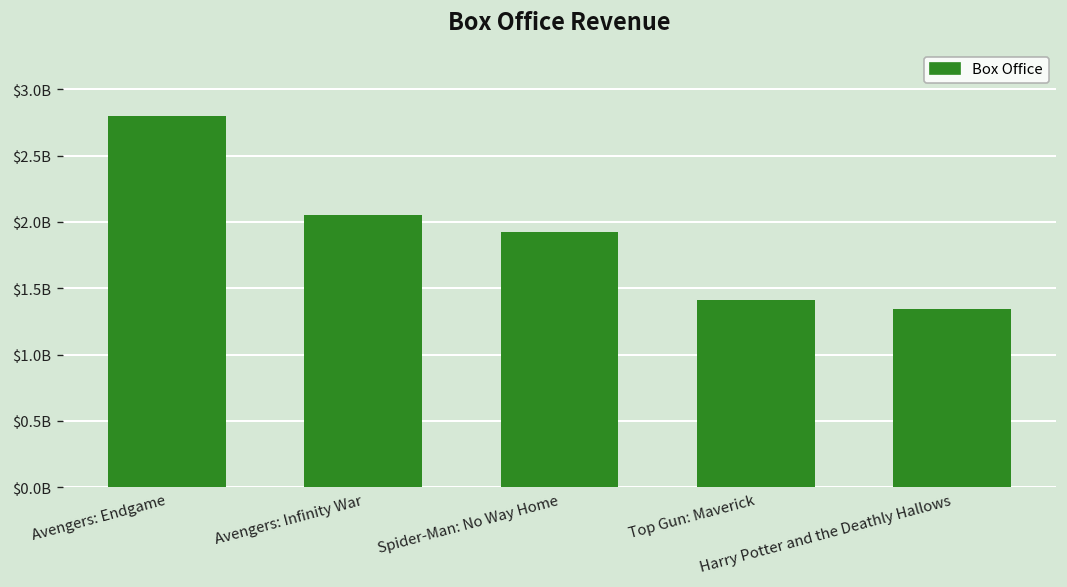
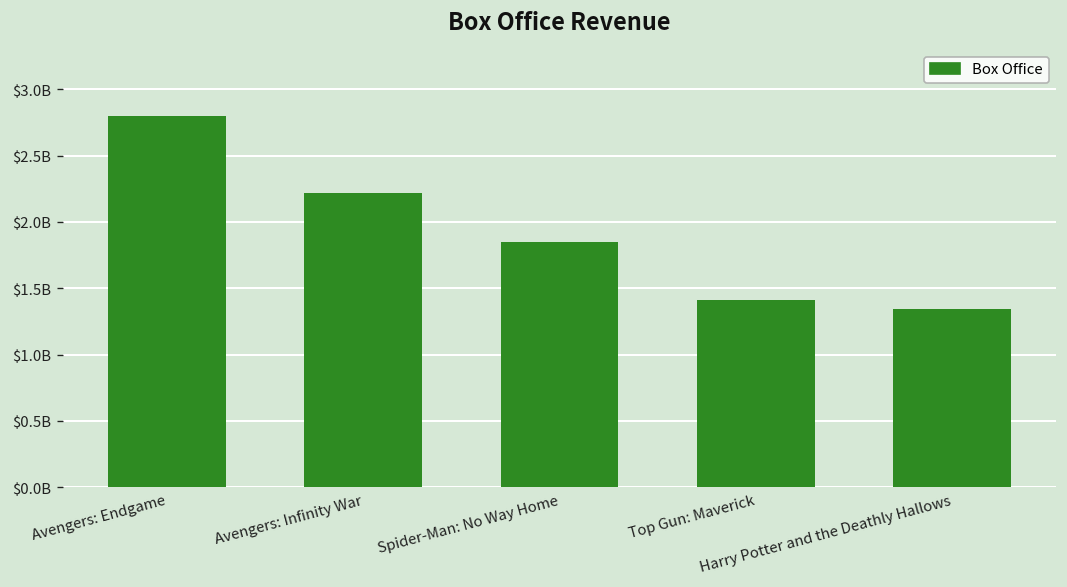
Avengers: Infinity War: $2050000000 -> $2220000000
Spider-Man: No Way Home: $1920000000 -> $1850000000
